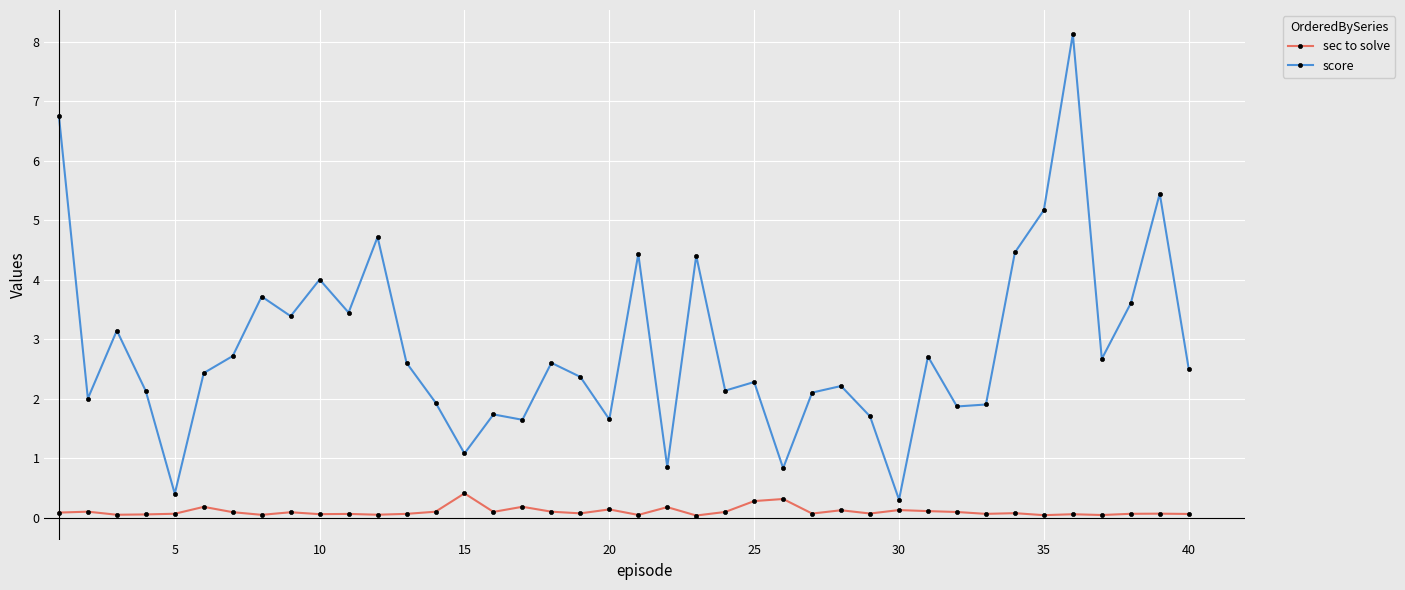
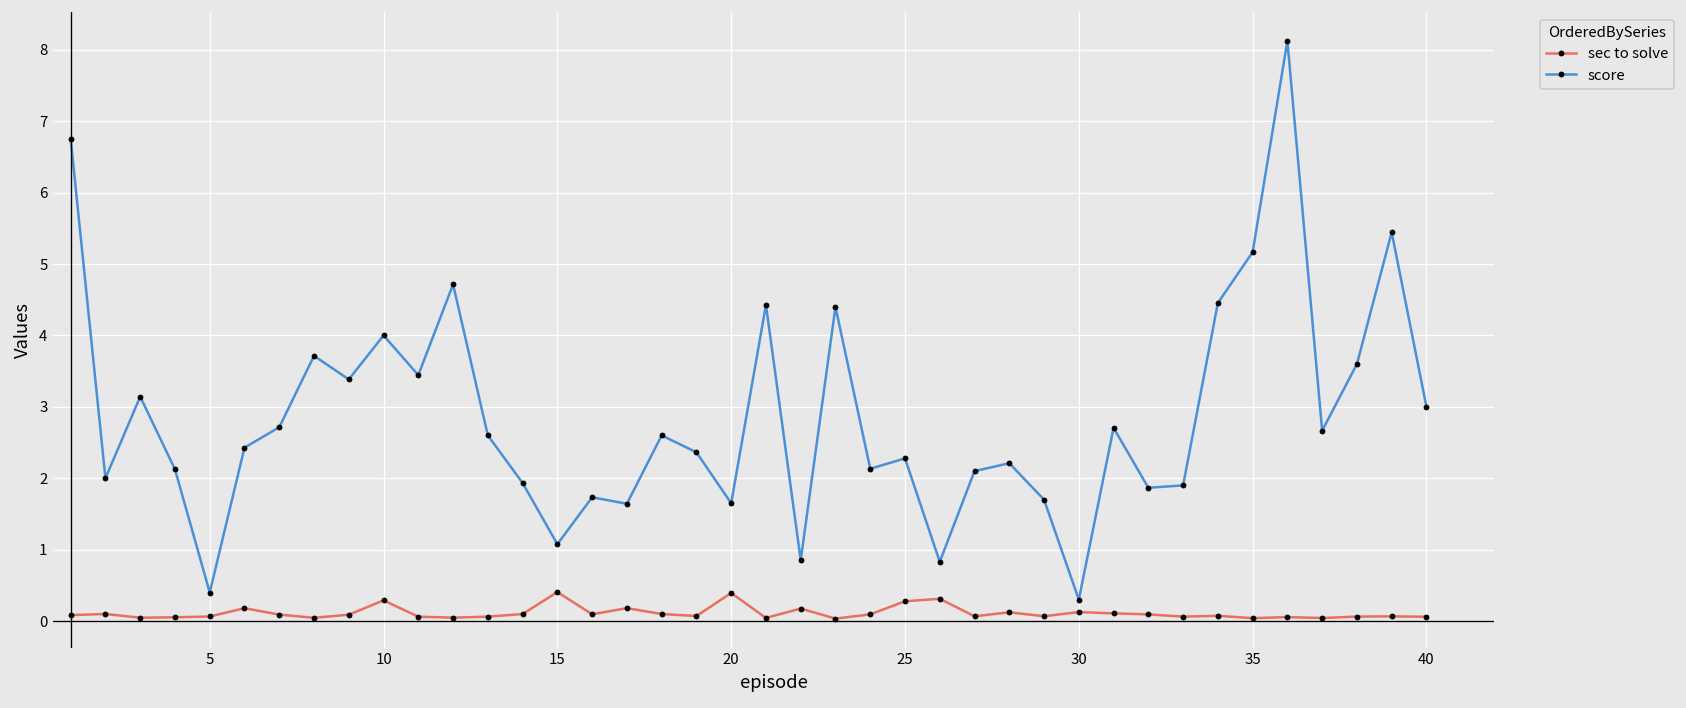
sec to solve, 10: 0.1 -> 0.3
sec to solve, 20: 0.1 -> 0.4
score, 40: 2.5 -> 3.0
